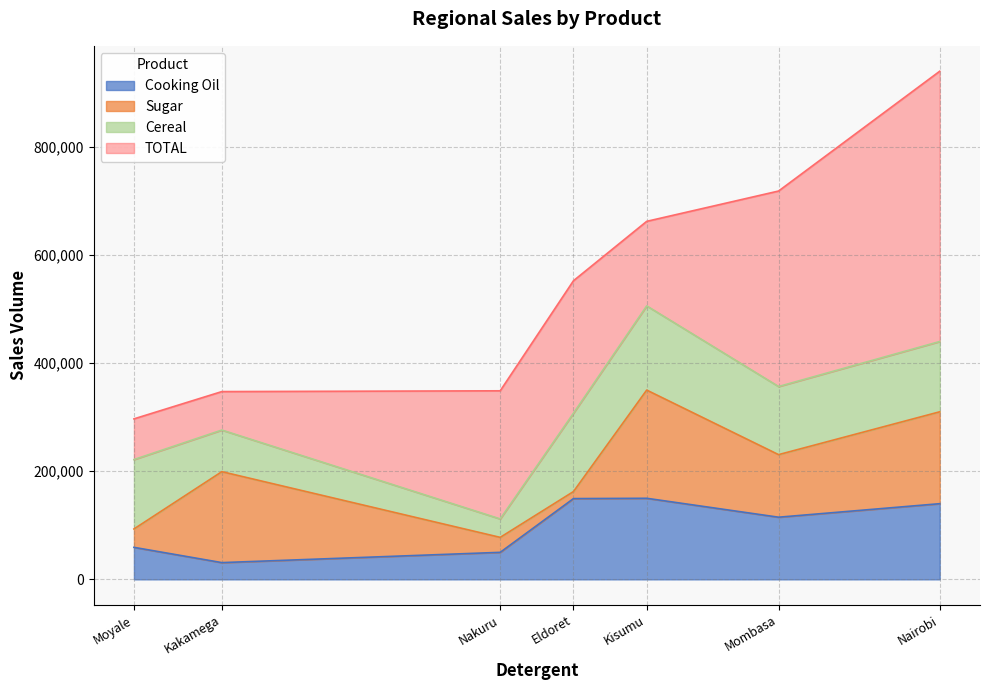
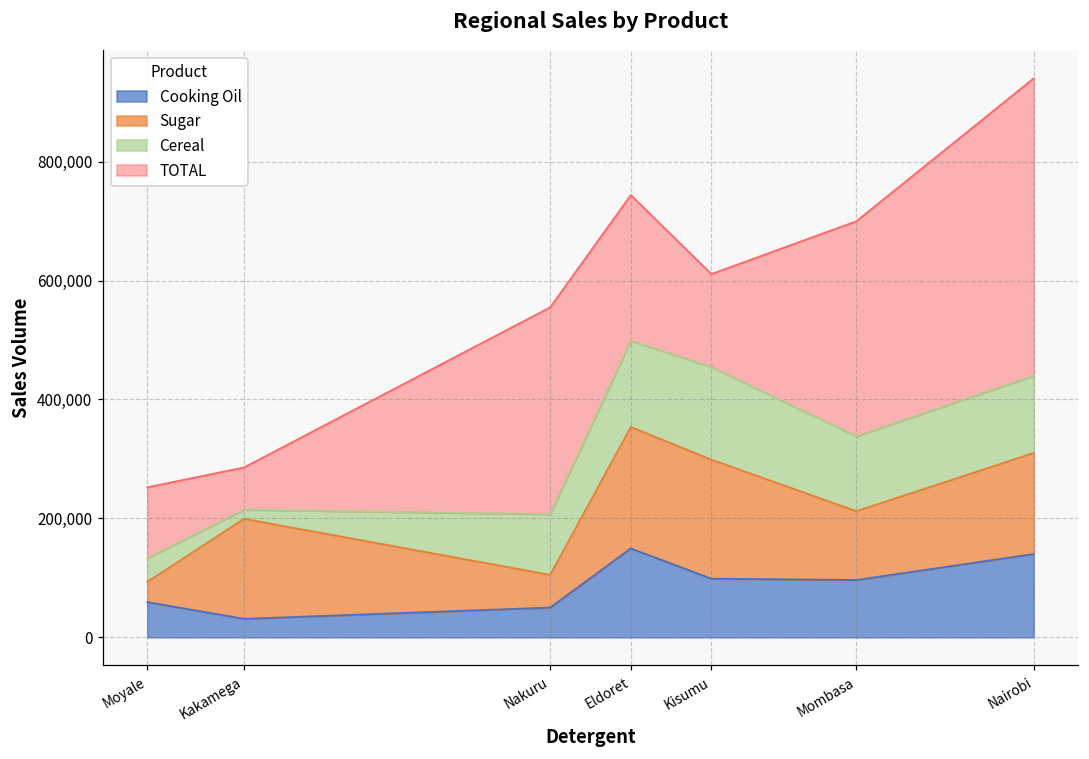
Cereal, Moyale: 130,000 -> 40,000
TOTAL, Moyale: 80,000 -> 120,000
Cereal, Kakamega: 80,000 -> 20,000
Sugar, Nakuru: 30,000 -> 60,000
Cereal, Nakuru: 30,000 -> 100,000
TOTAL, Nakuru: 240,000 -> 350,000
Sugar, Eldoret: 10,000 -> 200,000
Cooking Oil, Kisumu: 150,000 -> 100,000
Cooking Oil, Mombasa: 120,000 -> 100,000
